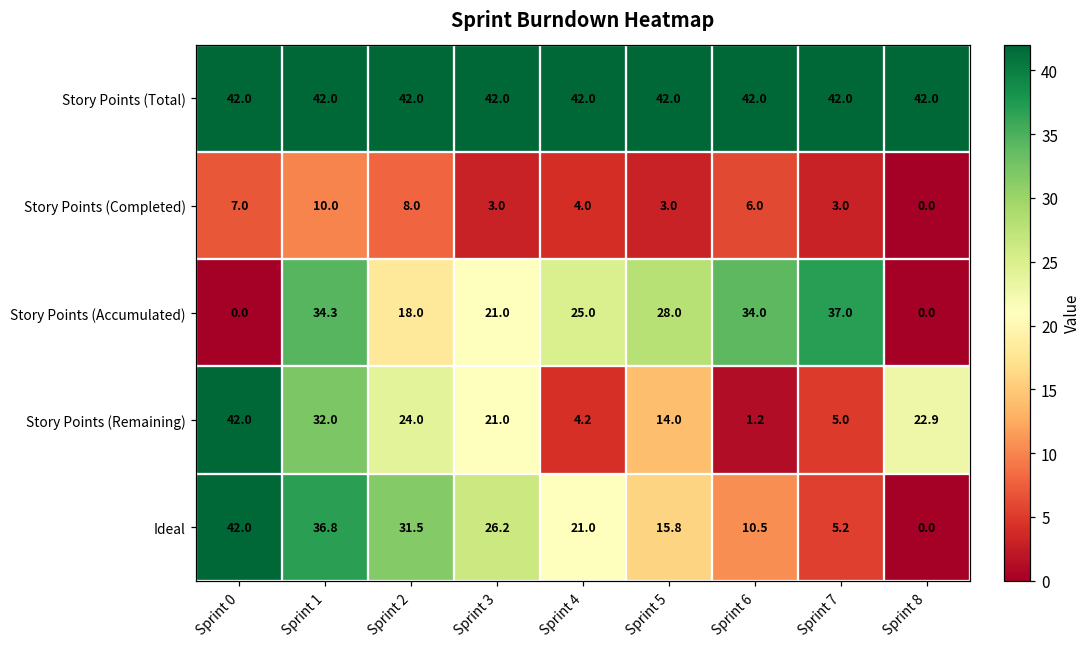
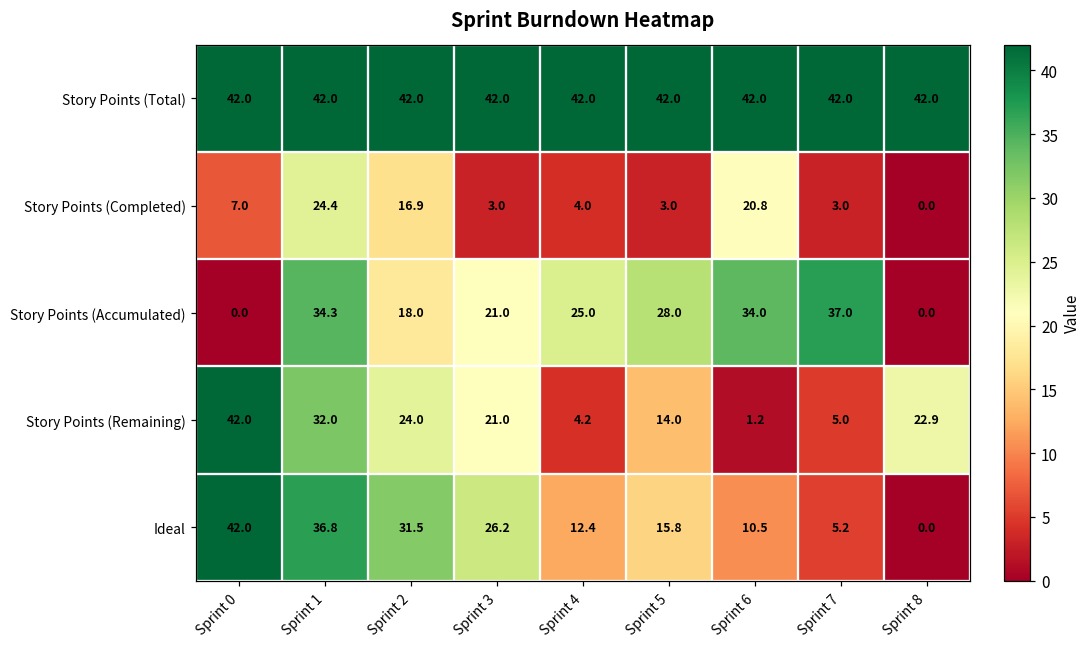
Story Points (Completed), Sprint 1: 10.0 -> 24.4
Story Points (Completed), Sprint 2: 8.0 -> 16.9
Story Points (Completed), Sprint 6: 6.0 -> 20.8
Ideal, Sprint 4: 21.0 -> 12.4
